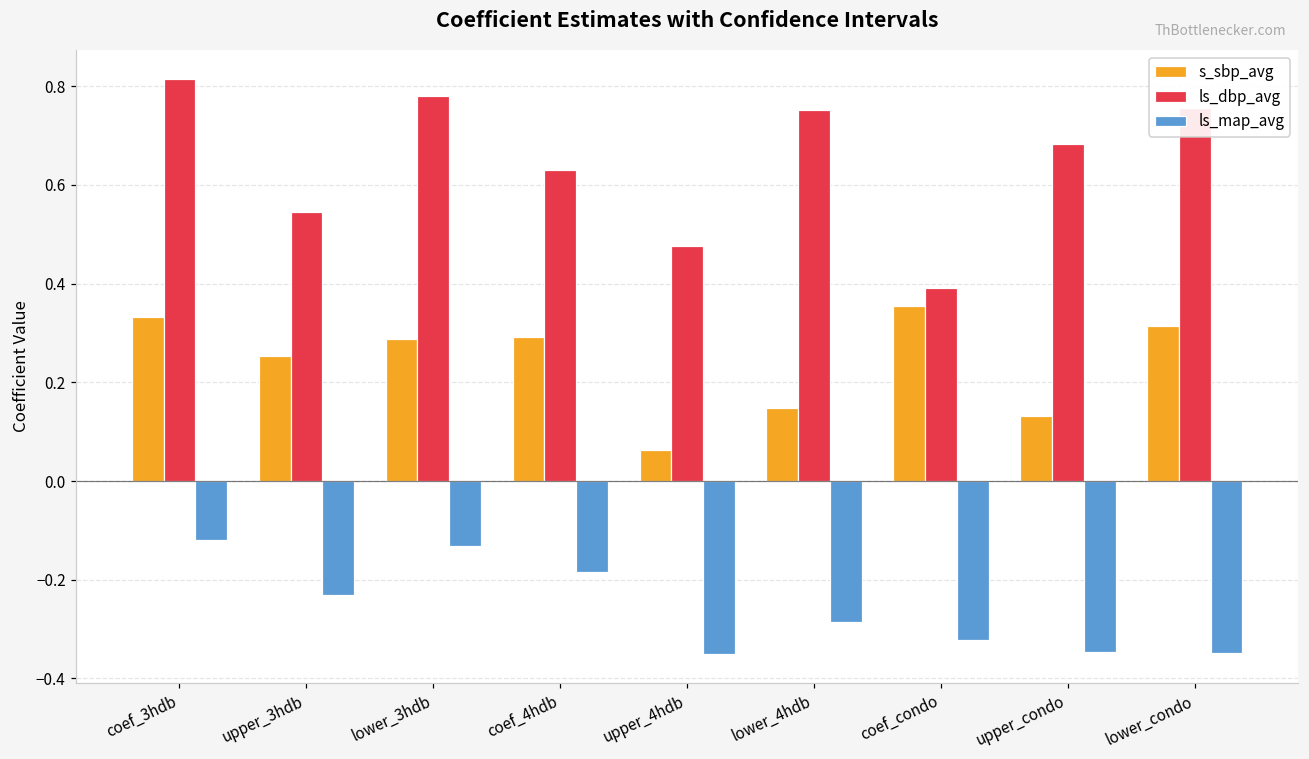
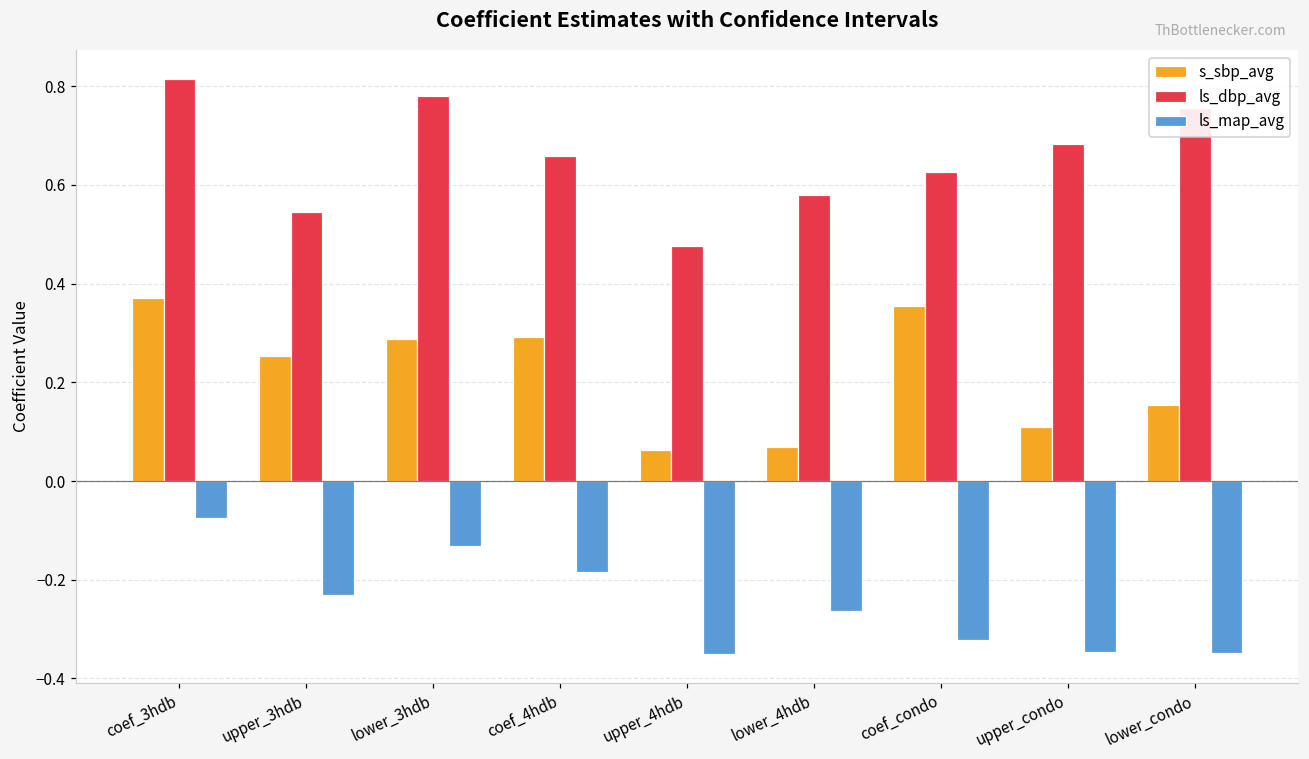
s_sbp_avg, coef_3hdb: 0.33 -> 0.37
ls_map_avg, coef_3hdb: -0.12 -> -0.07
ls_dbp_avg, coef_4hdb: 0.63 -> 0.66
s_sbp_avg, lower_4hdb: 0.15 -> 0.07
ls_dbp_avg, lower_4hdb: 0.75 -> 0.58
ls_map_avg, lower_4hdb: -0.28 -> -0.26
ls_dbp_avg, coef_condo: 0.39 -> 0.63
s_sbp_avg, upper_condo: 0.13 -> 0.11
s_sbp_avg, lower_condo: 0.31 -> 0.15
